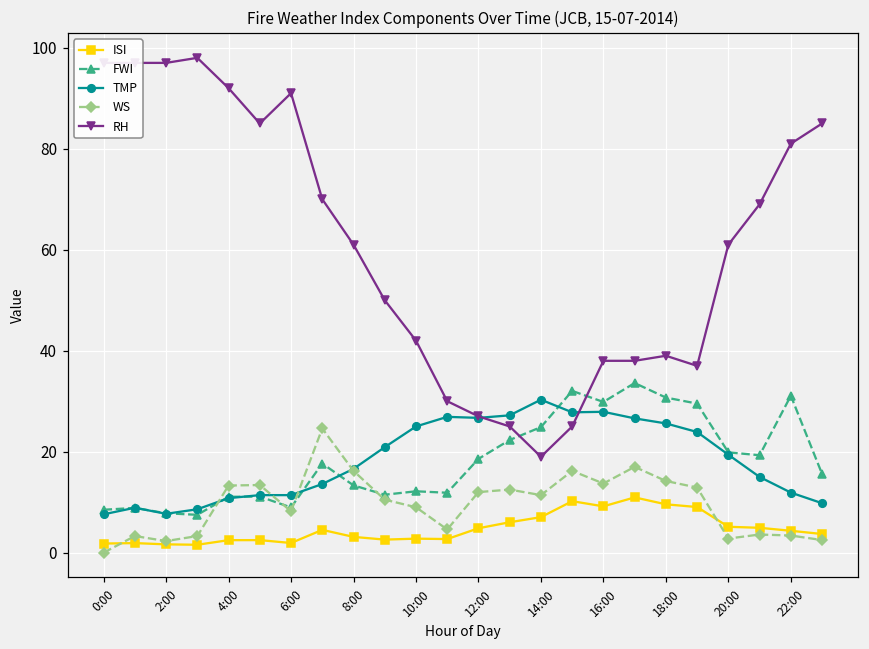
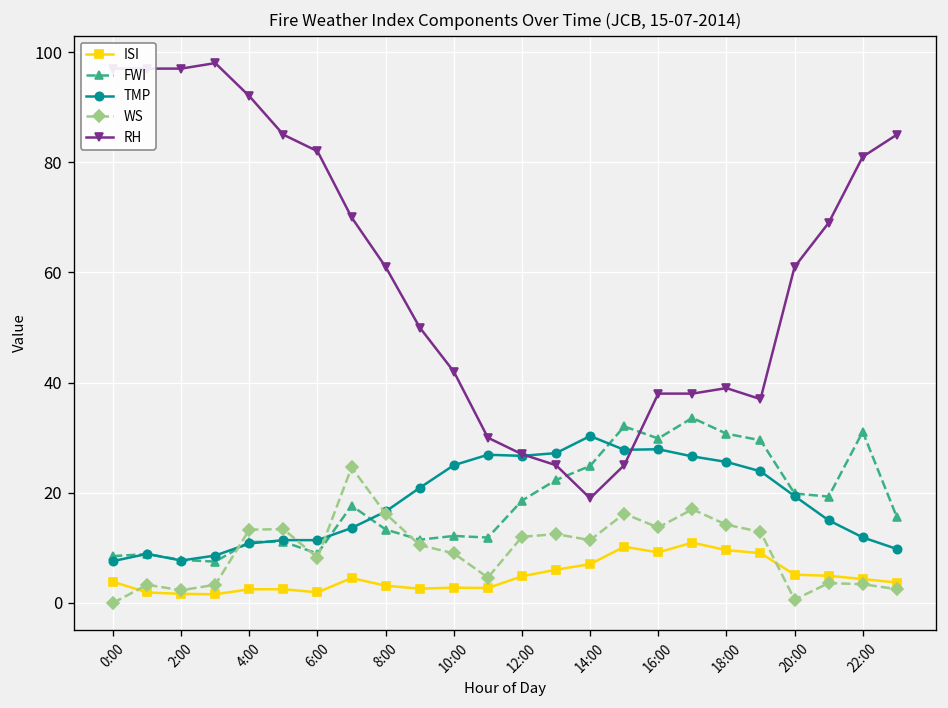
ISI, 0:00: 2 -> 4
RH, 6:00: 91 -> 82
WS, 20:00: 3 -> 1
